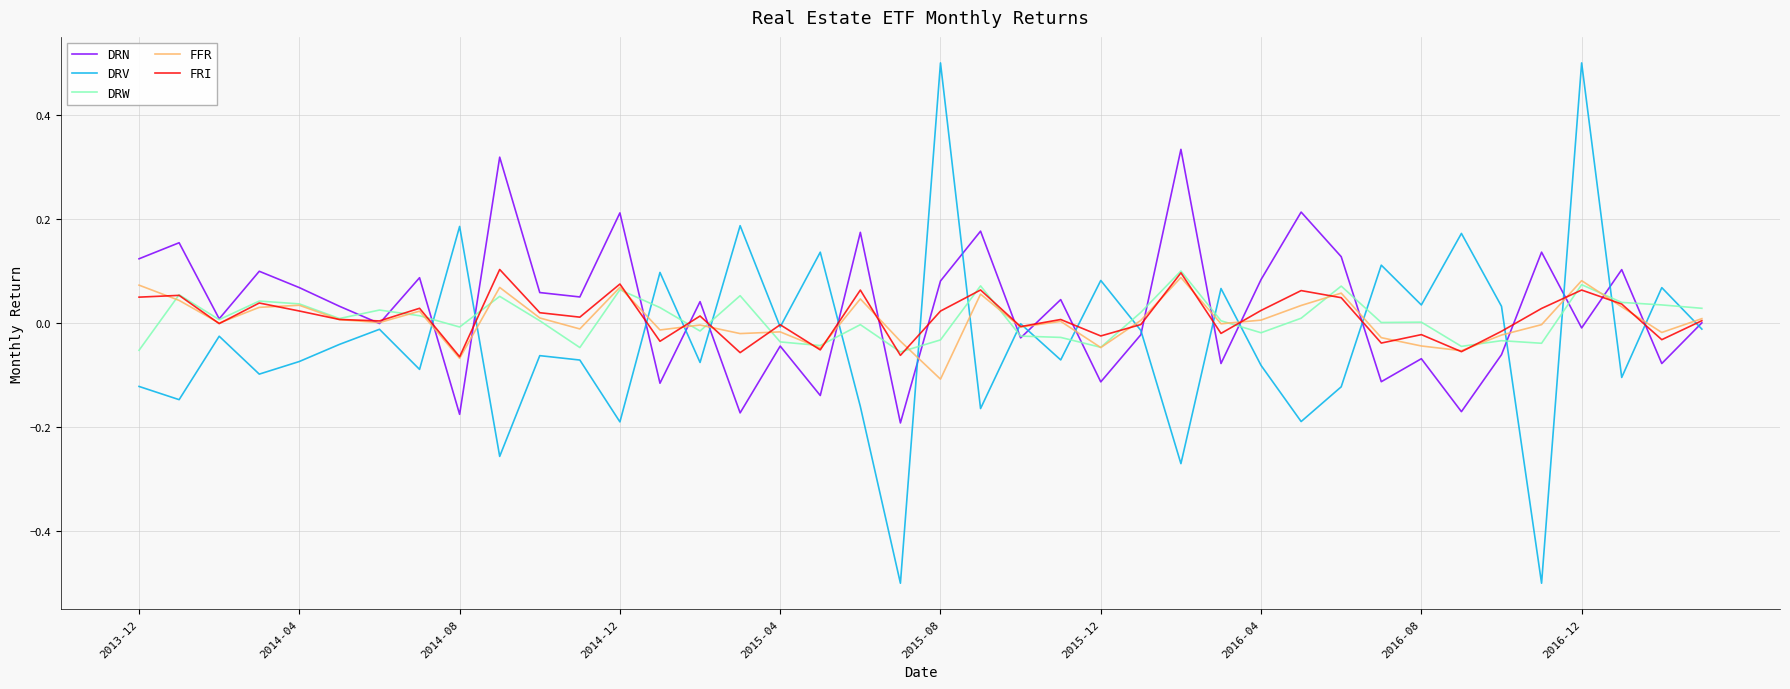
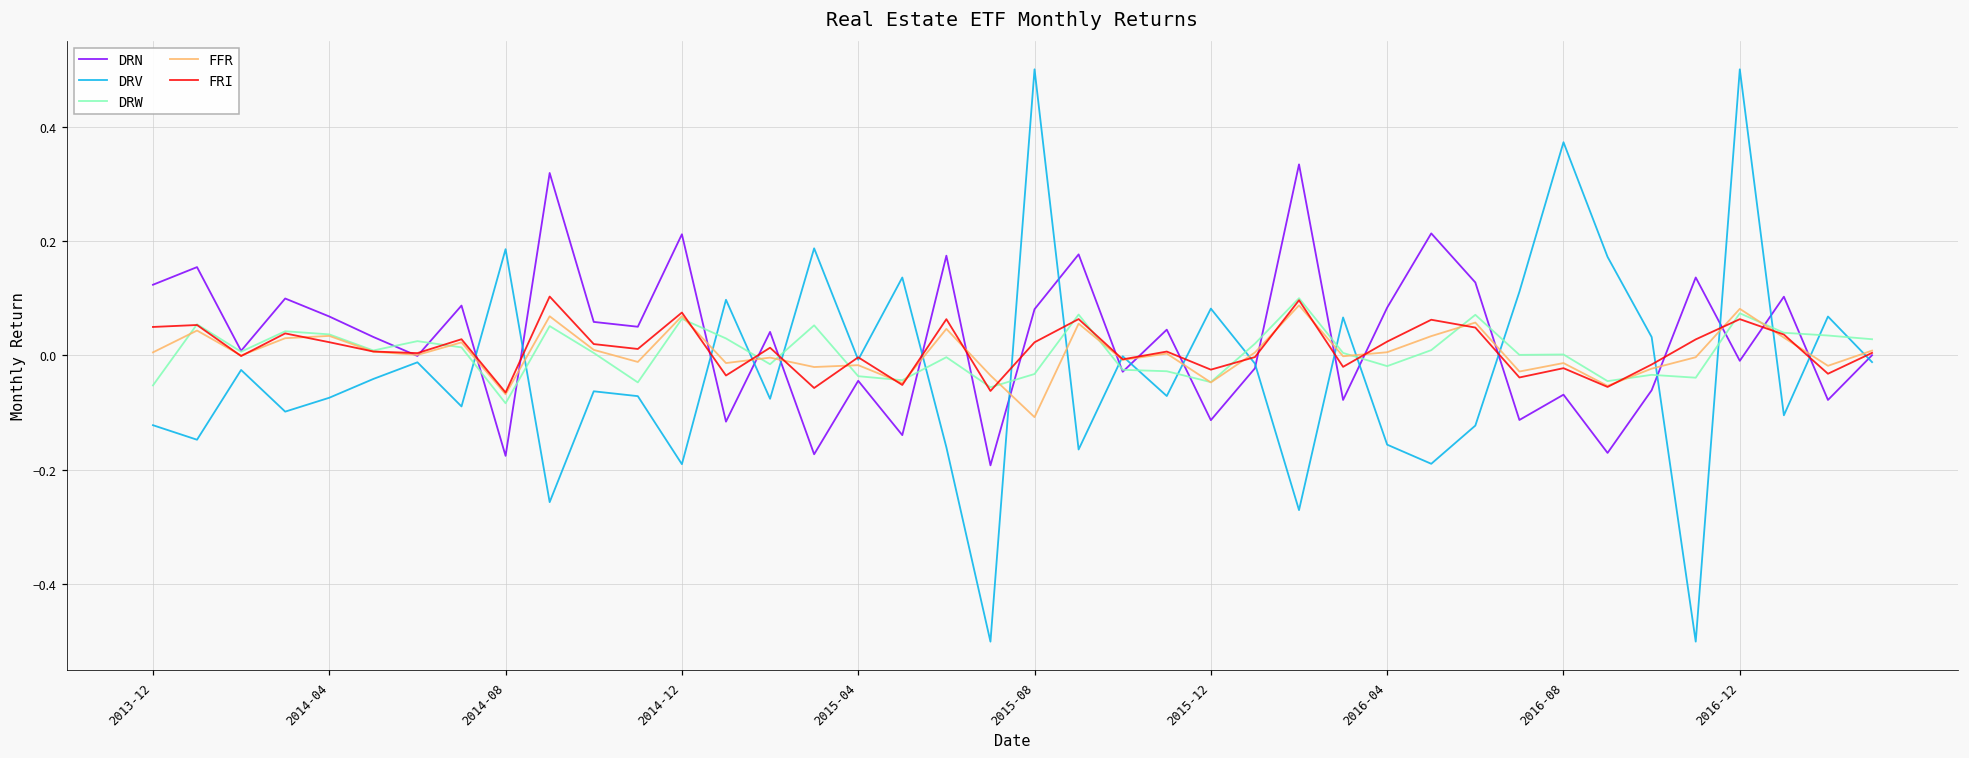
FFR, 2013-12: 0.07 -> 0.01
DRW, 2014-08: -0.01 -> -0.08
DRV, 2016-04: -0.08 -> -0.16
DRV, 2016-08: 0.03 -> 0.37
FFR, 2016-08: -0.04 -> -0.01
